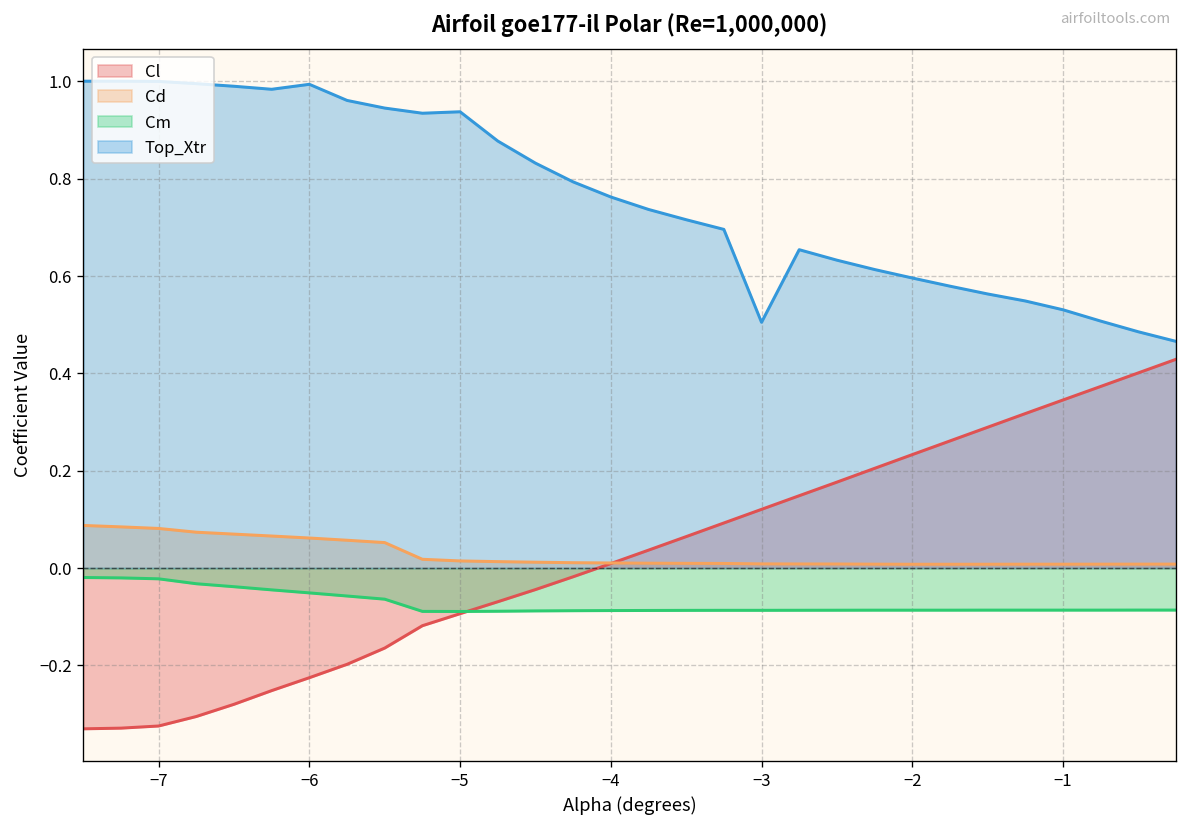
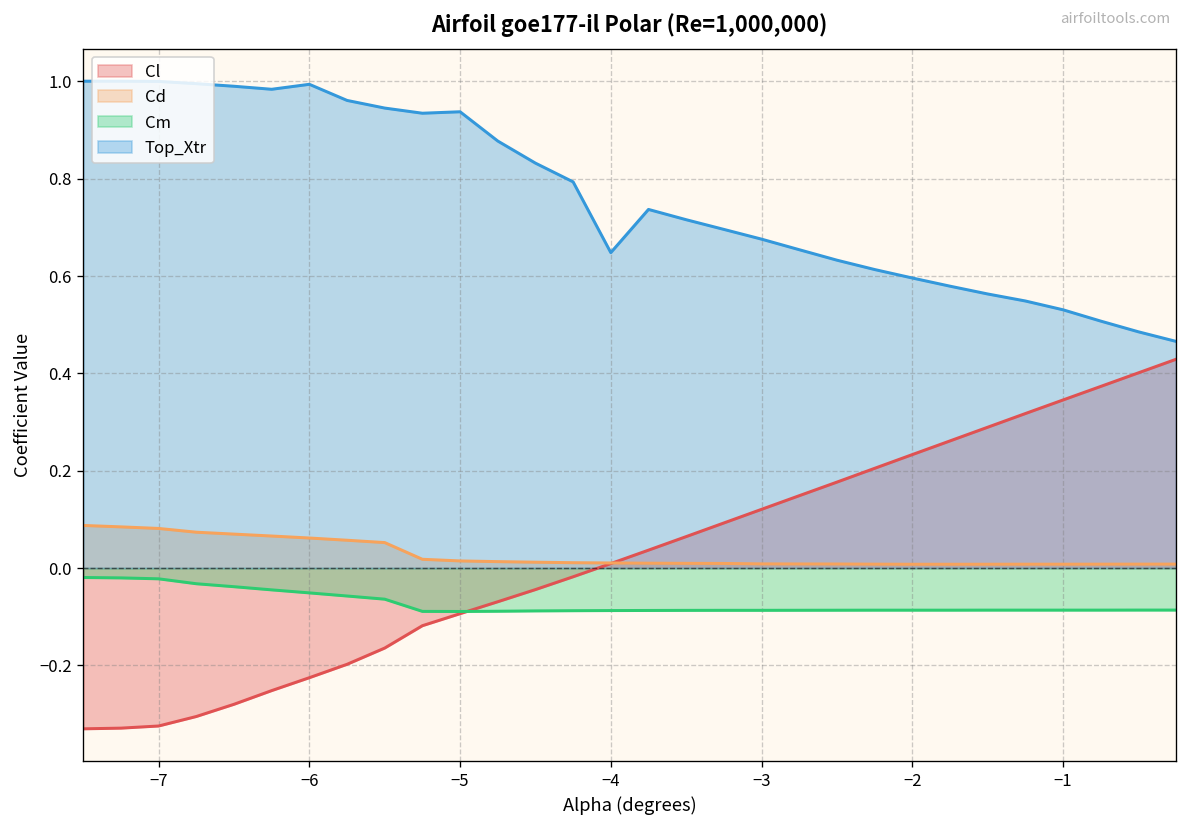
Top_Xtr, −4: 0.76 -> 0.65
Top_Xtr, −3: 0.50 -> 0.68
